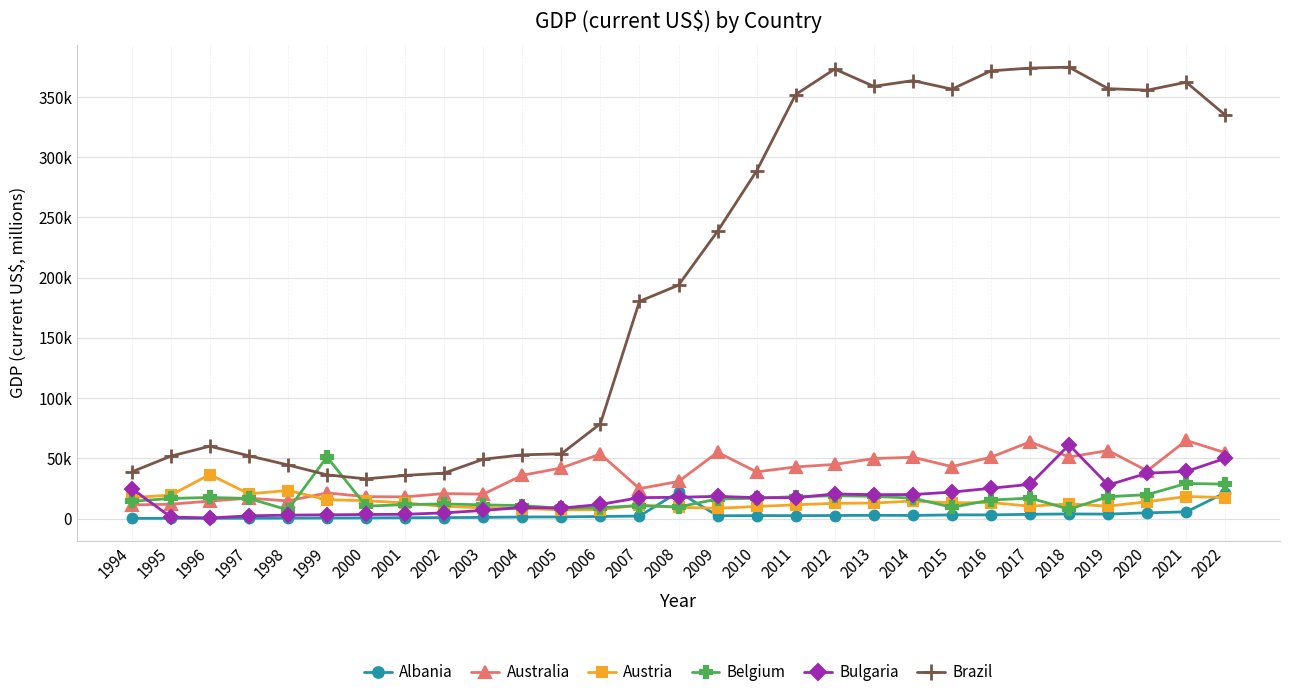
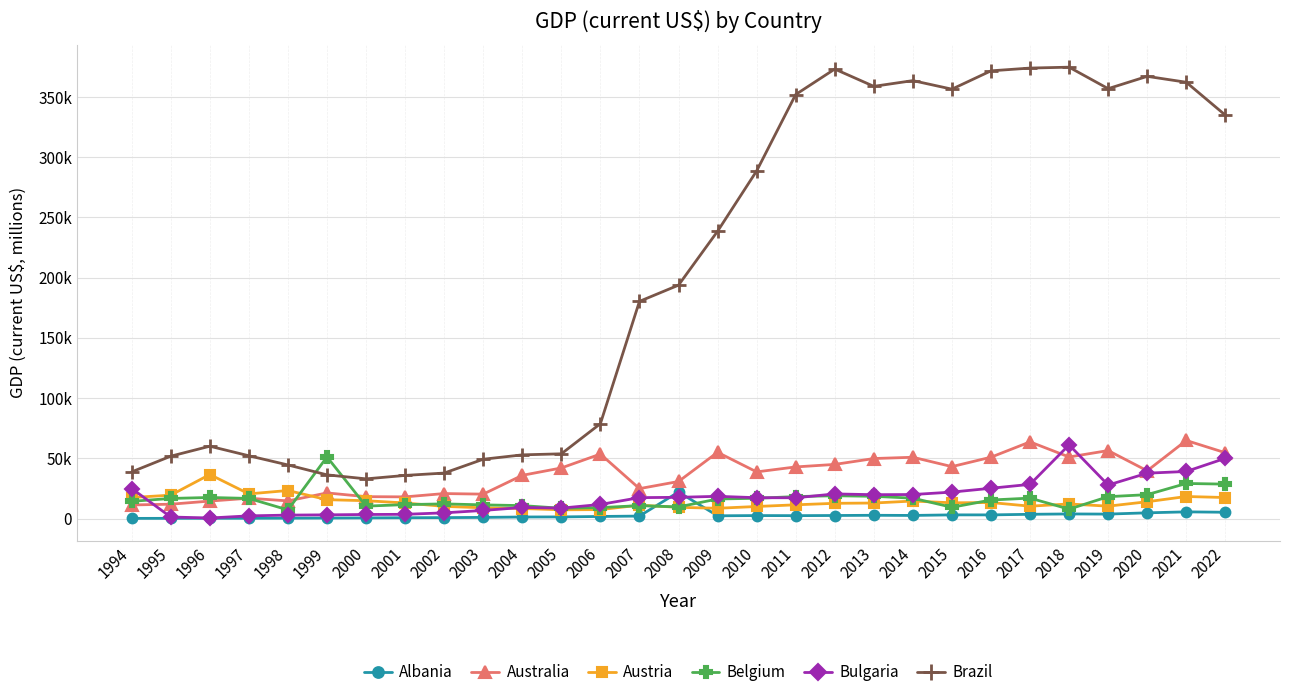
Brazil, 2020: 356000 -> 367000
Albania, 2022: 22000 -> 5000
